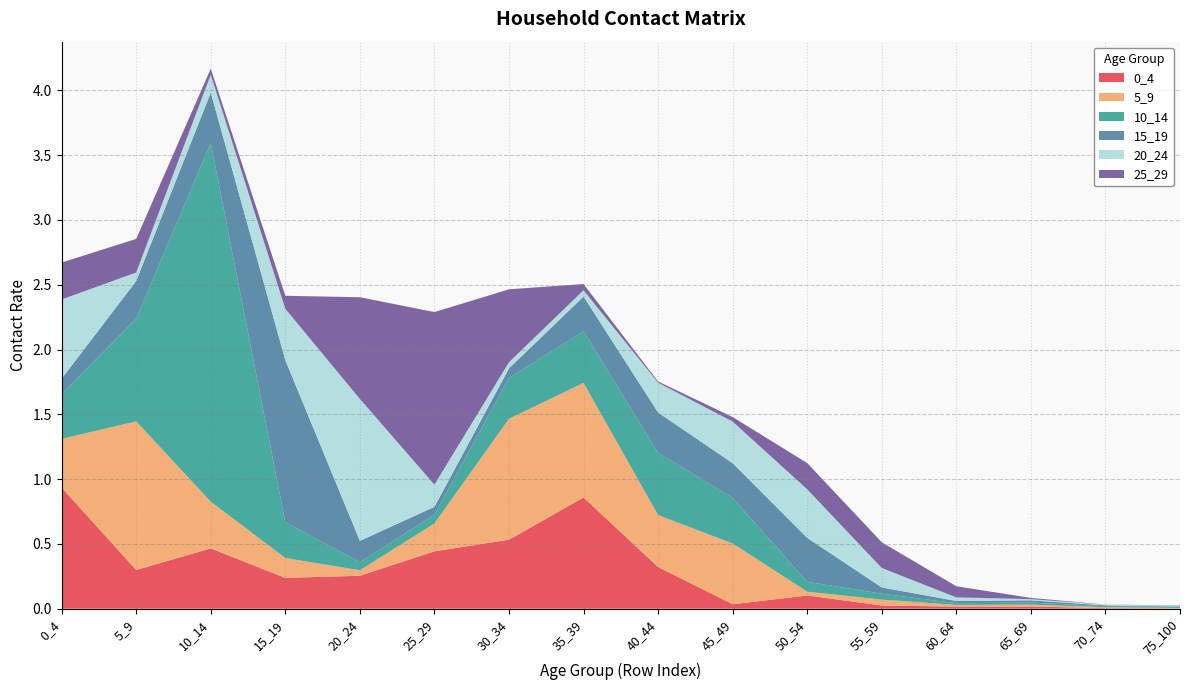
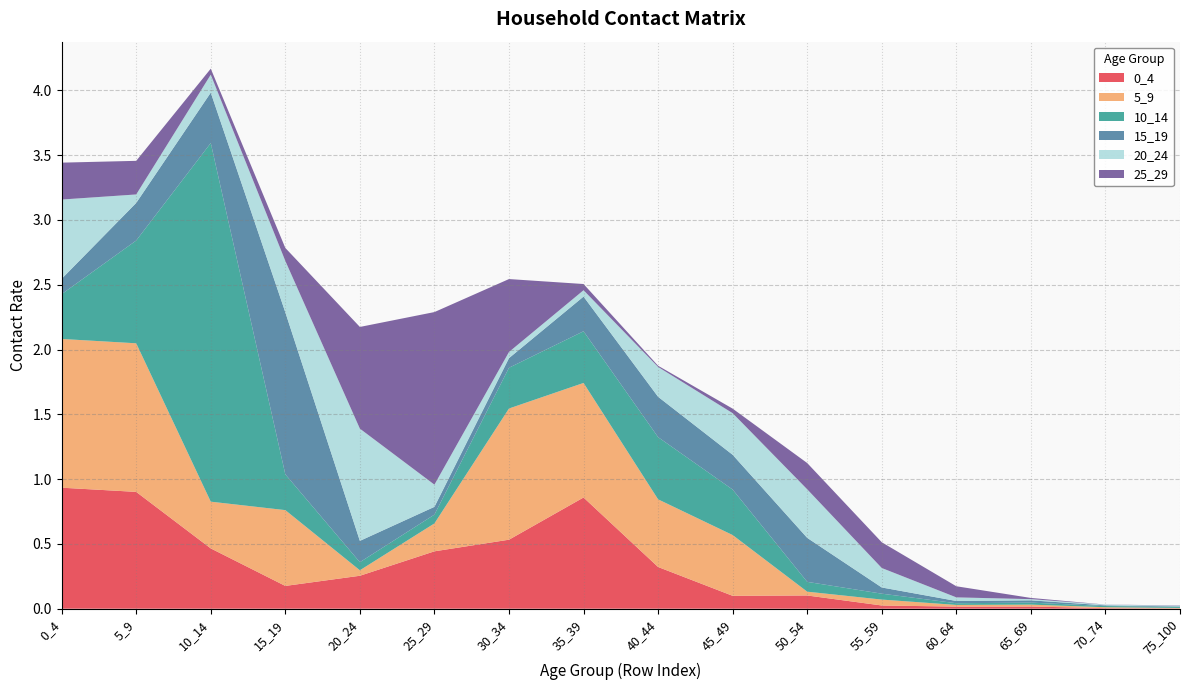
5_9, 0_4: 0.38 -> 1.15
0_4, 5_9: 0.30 -> 0.90
0_4, 15_19: 0.24 -> 0.18
5_9, 15_19: 0.15 -> 0.58
20_24, 20_24: 1.10 -> 0.87
5_9, 30_34: 0.93 -> 1.01
5_9, 40_44: 0.40 -> 0.52
0_4, 45_49: 0.03 -> 0.10
